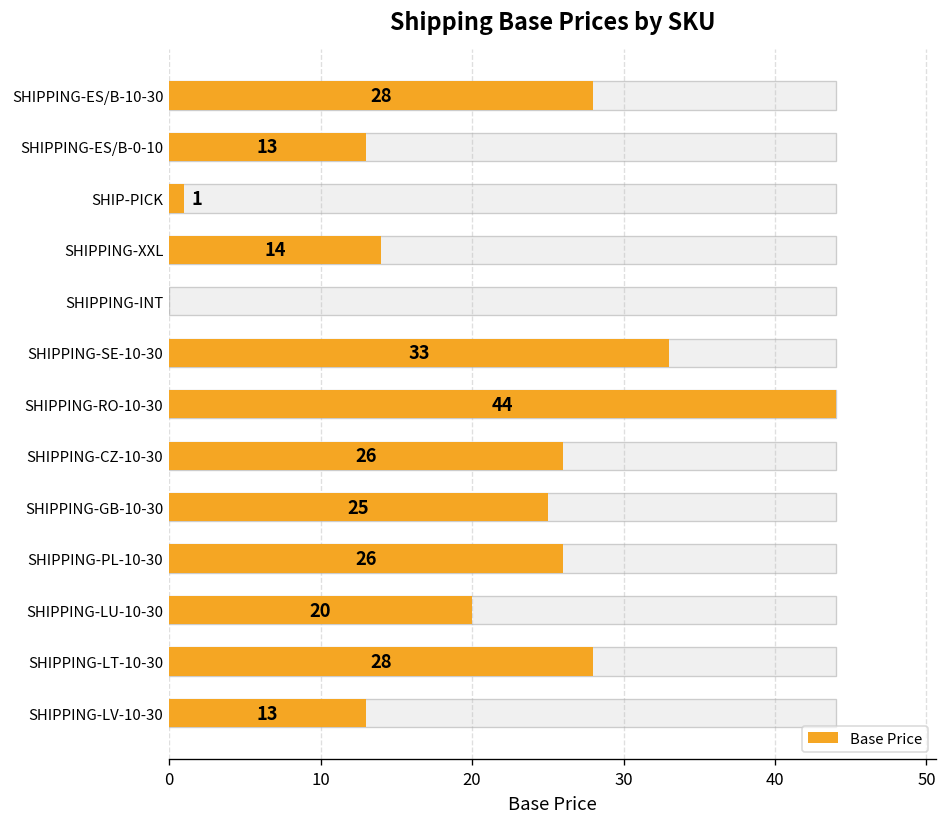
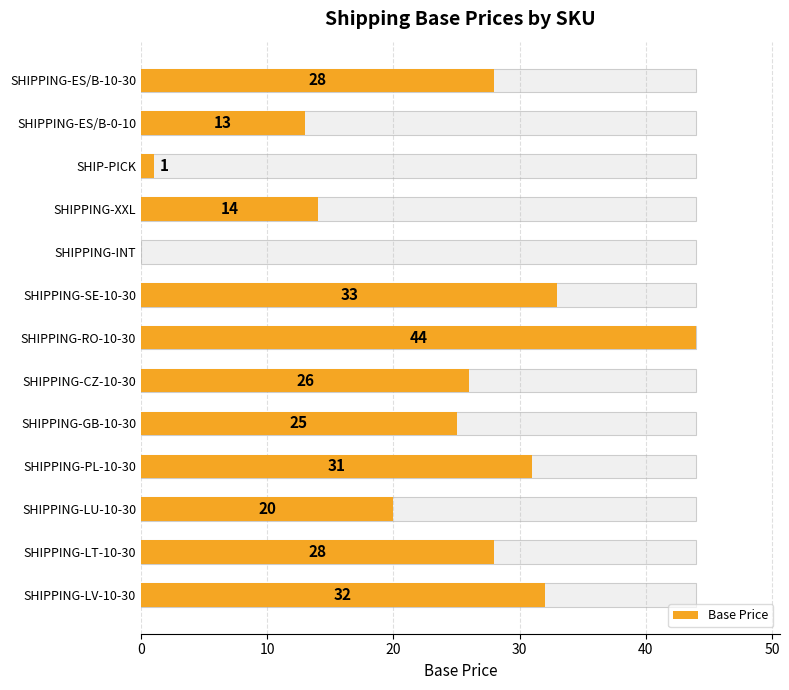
Base Price, SHIPPING-PL-10-30: 26 -> 31
Base Price, SHIPPING-LV-10-30: 13 -> 32
